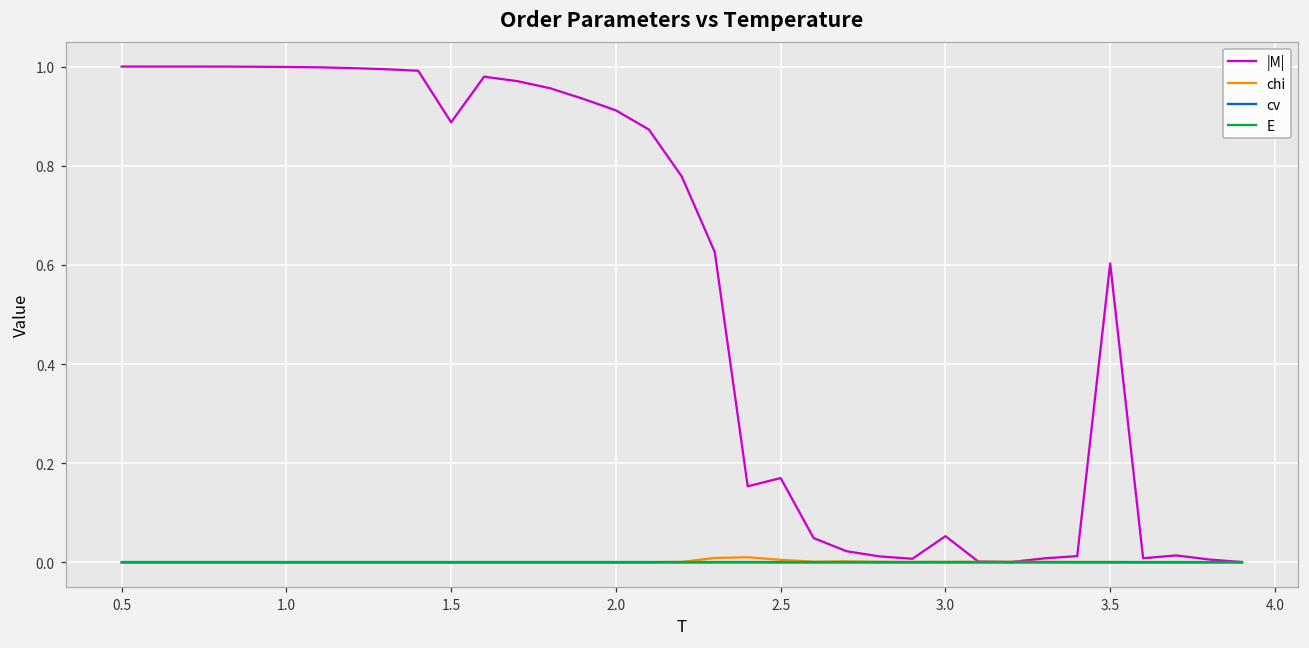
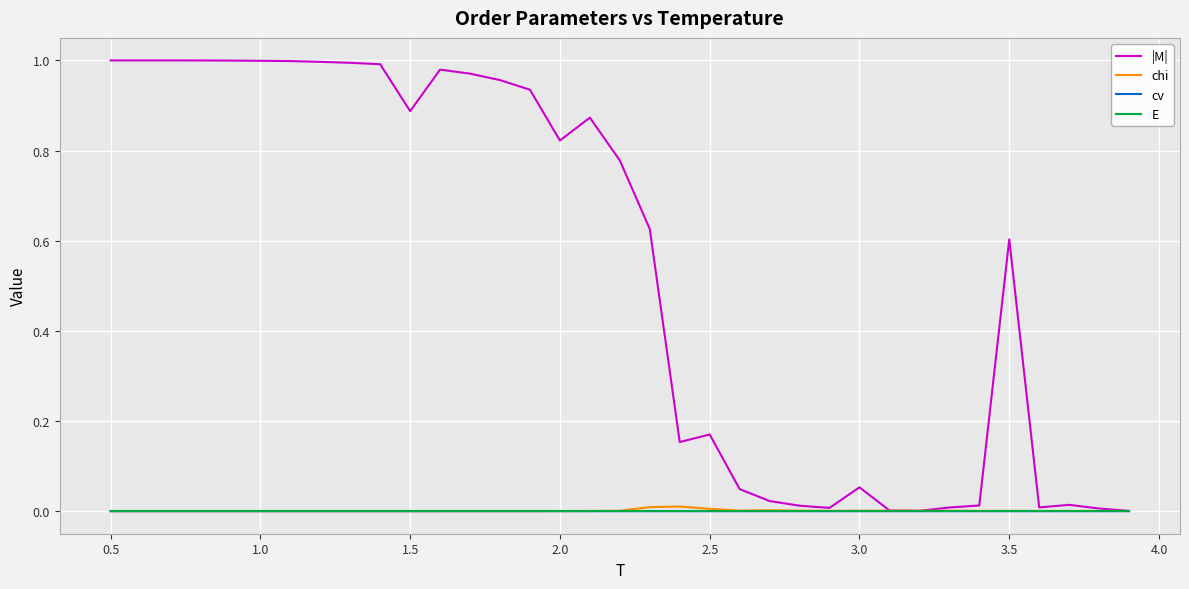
|M|, 2.0: 0.91 -> 0.82
